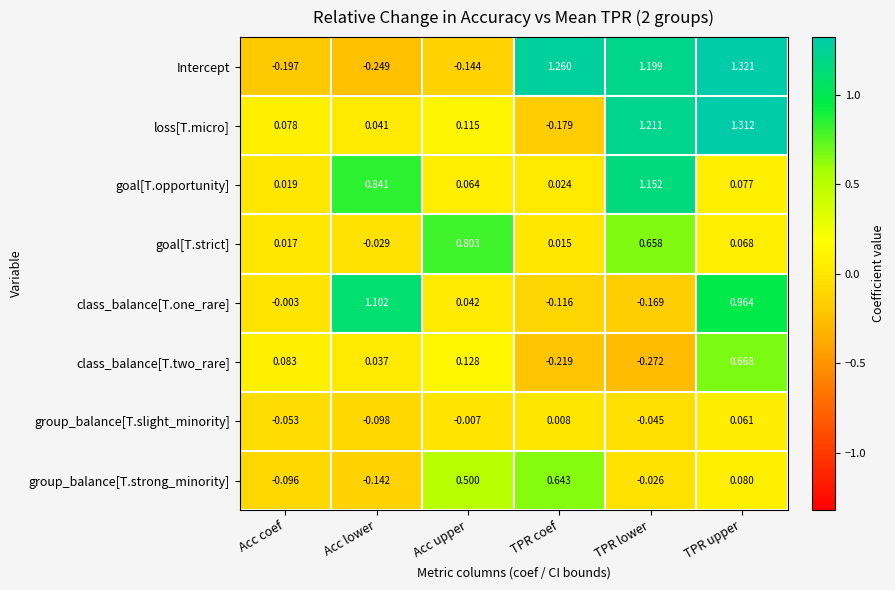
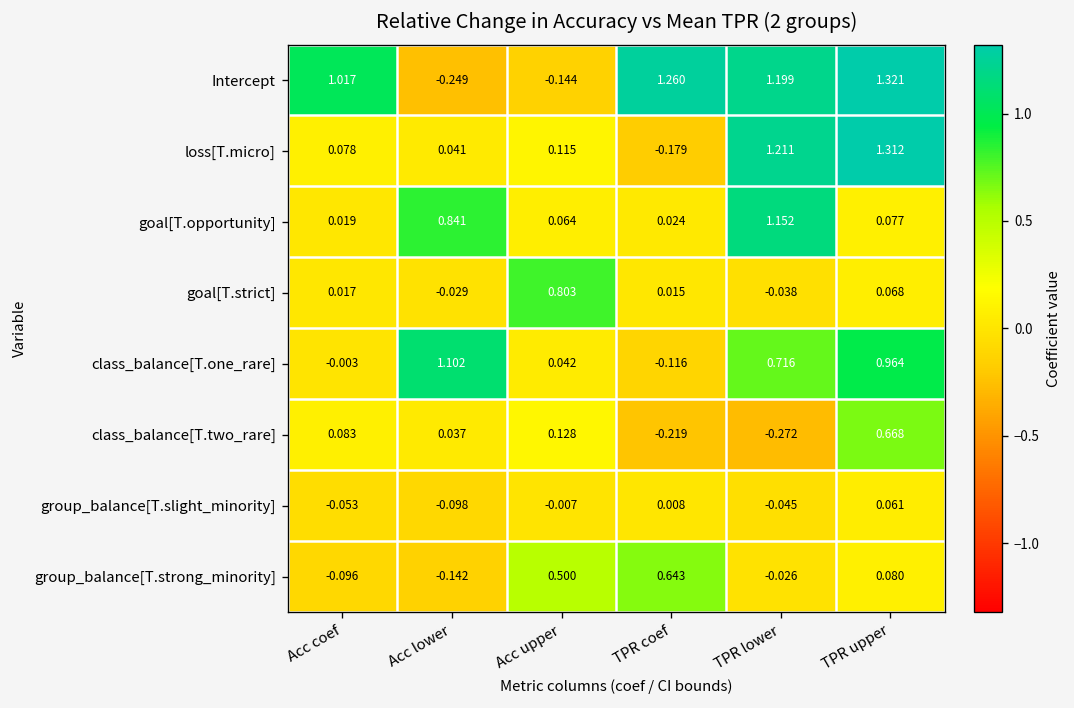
Intercept, Acc coef: -0.197 -> 1.017
goal[T.strict], TPR lower: 0.658 -> -0.038
class_balance[T.one_rare], TPR lower: -0.169 -> 0.716
